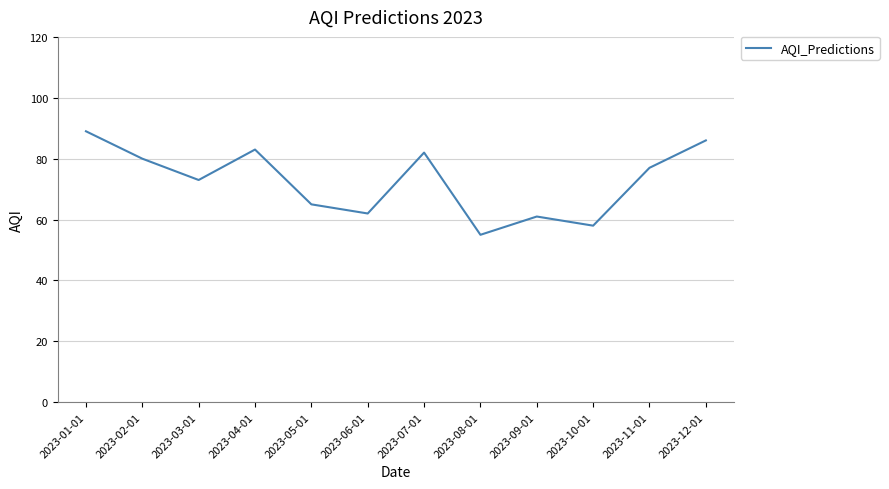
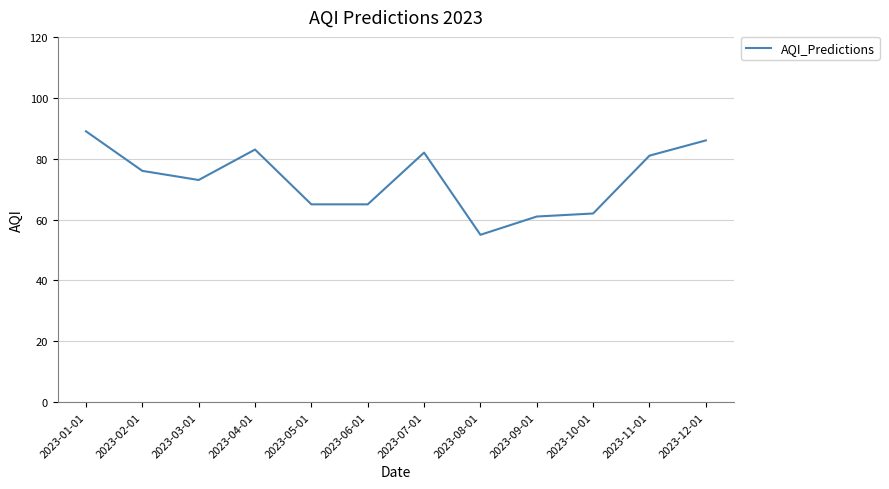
2023-02-01: 80 -> 76
2023-06-01: 62 -> 65
2023-10-01: 58 -> 62
2023-11-01: 77 -> 81
